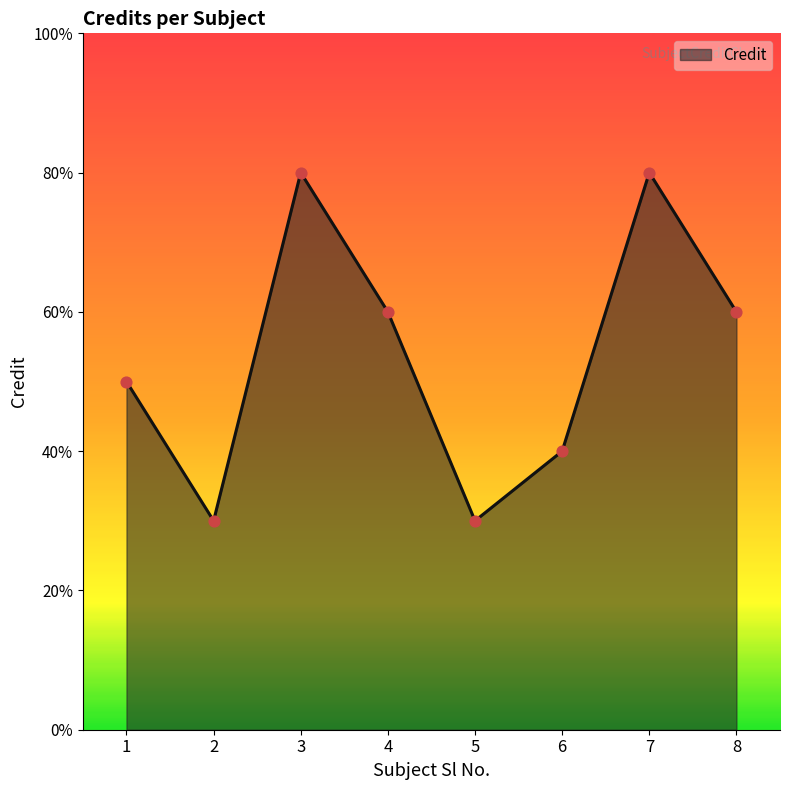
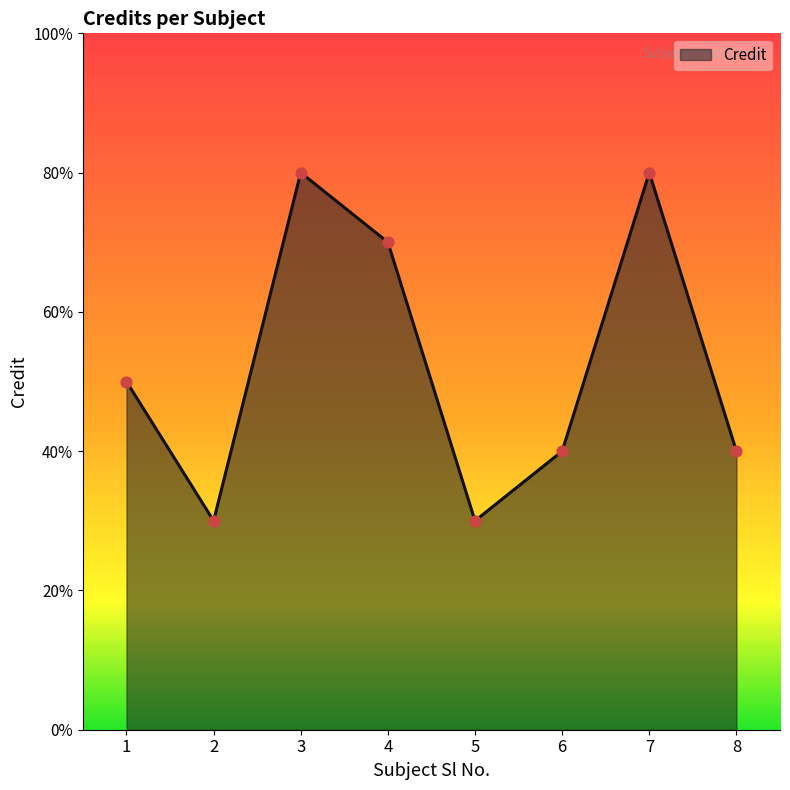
4: 60% -> 70%
8: 60% -> 40%
